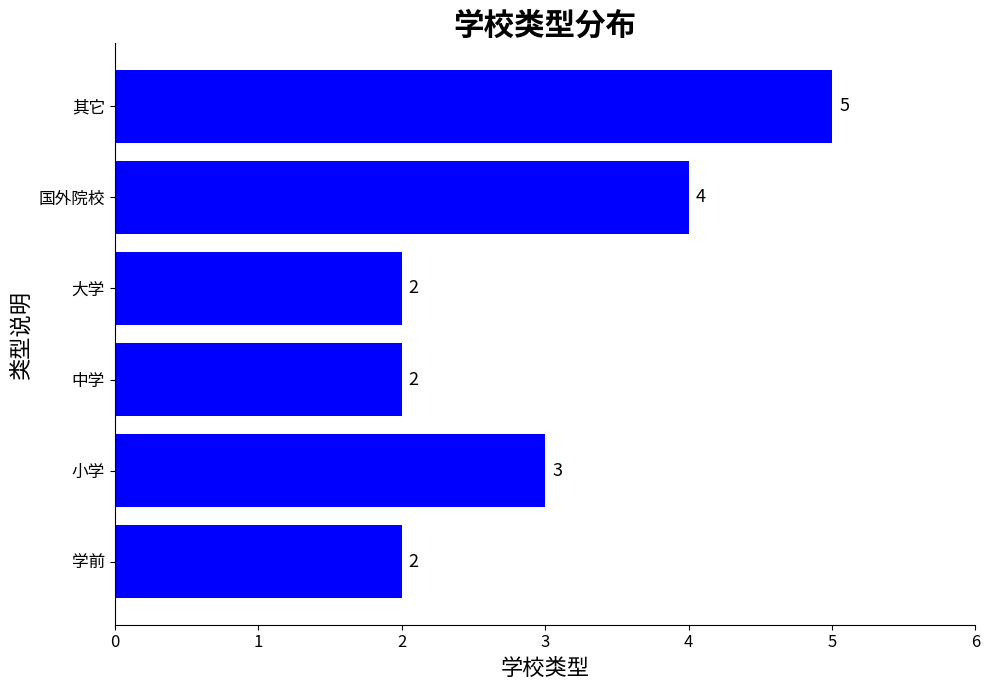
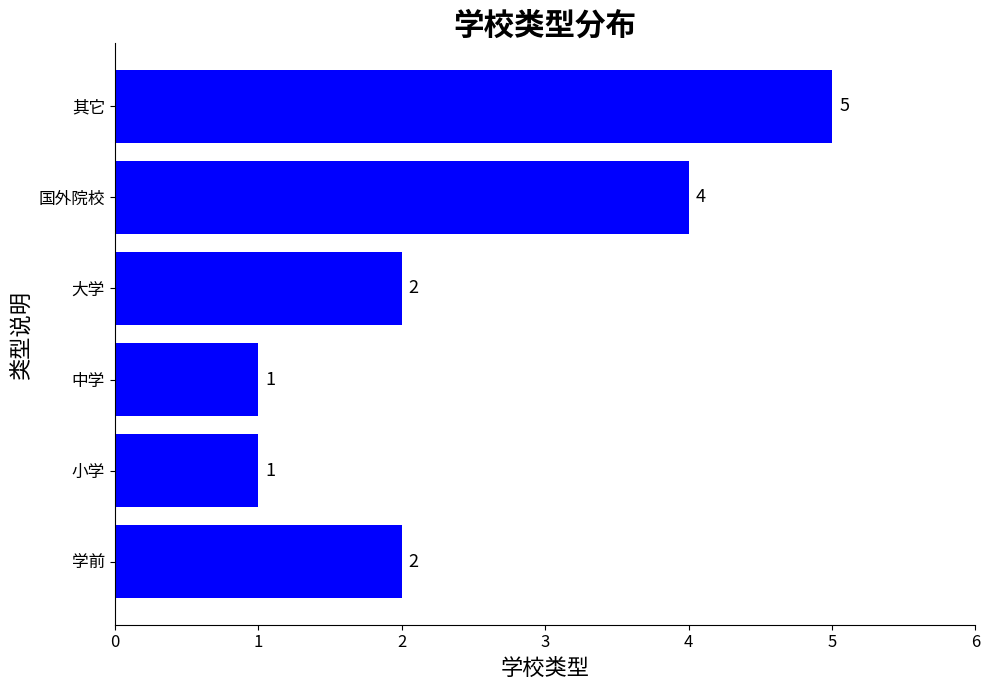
中学: 2 -> 1
小学: 3 -> 1
